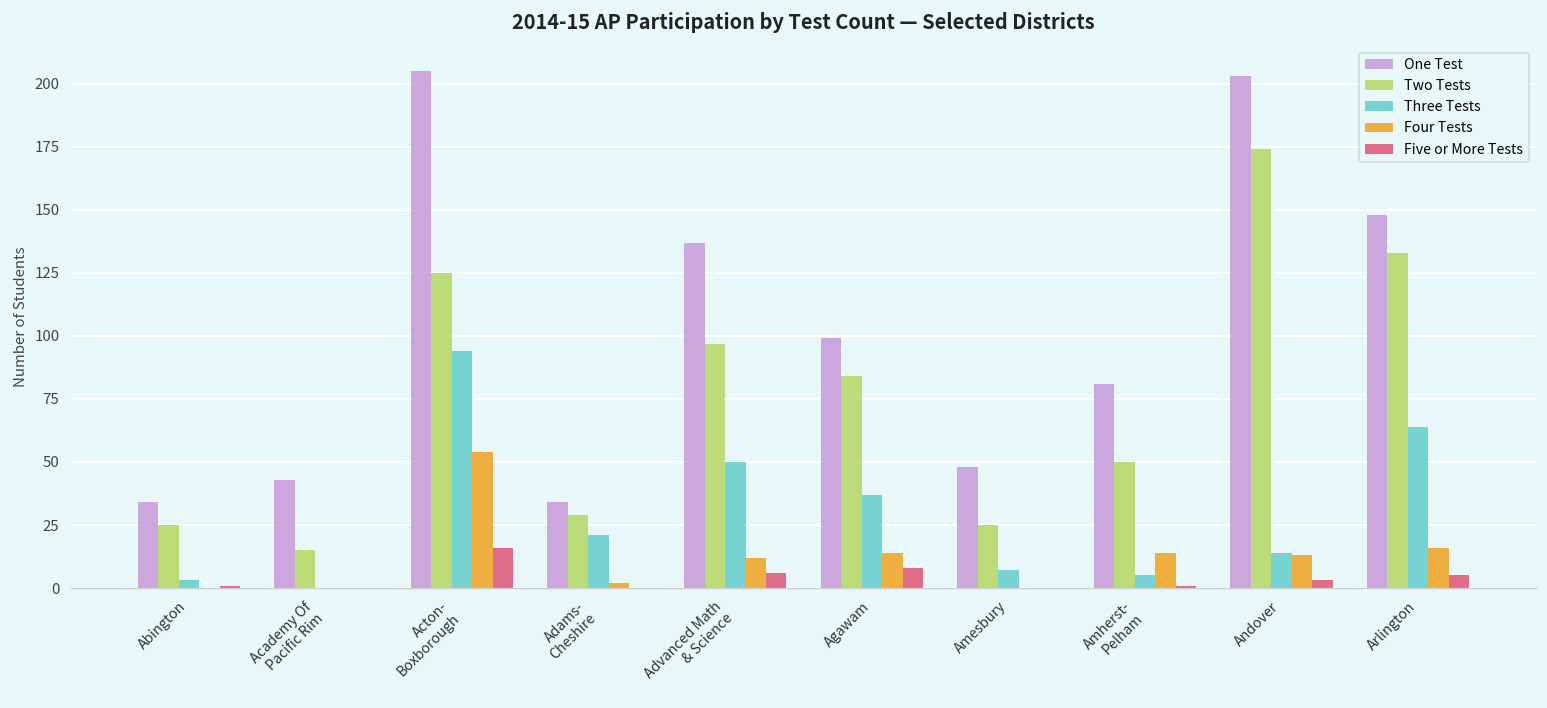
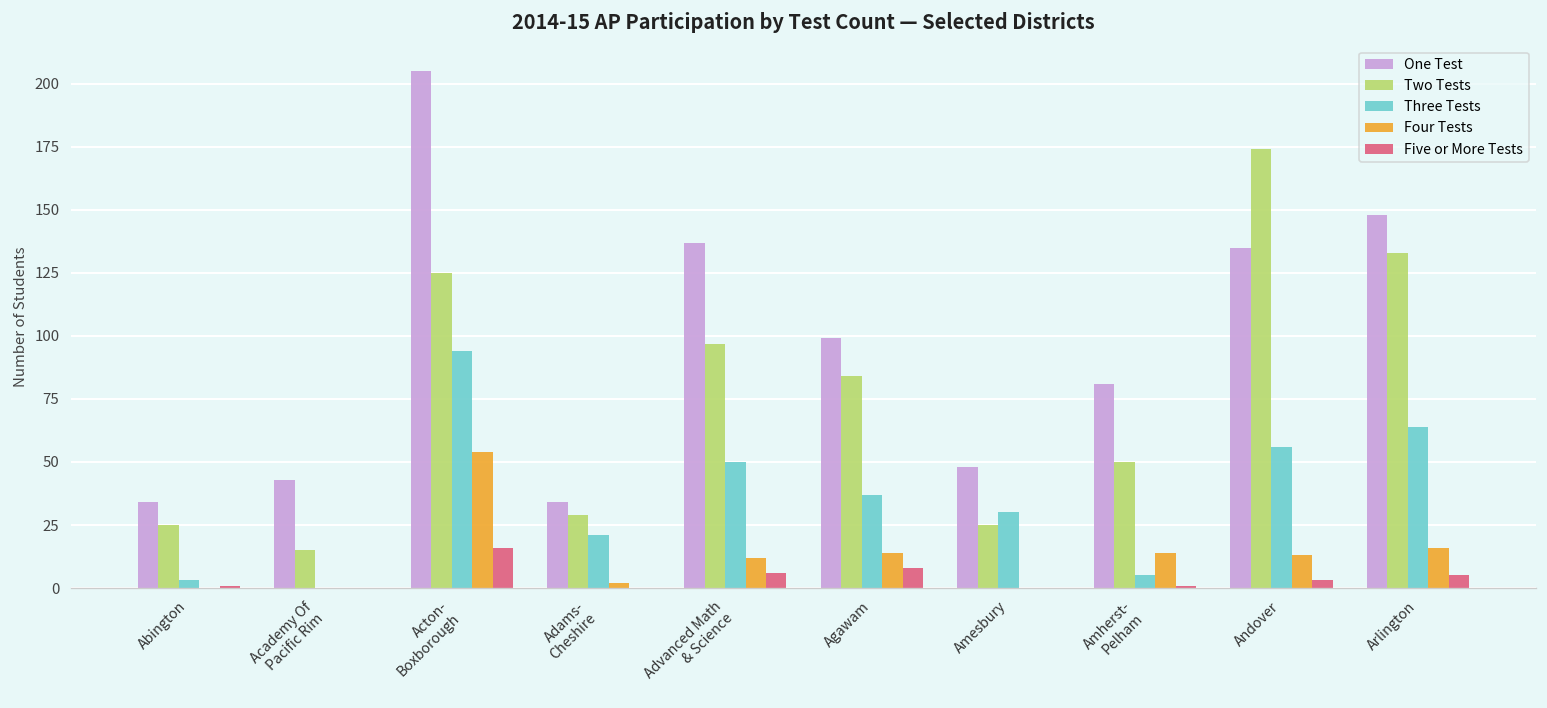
Three Tests, Amesbury: 7 -> 30
One Test, Andover: 203 -> 135
Three Tests, Andover: 14 -> 56
